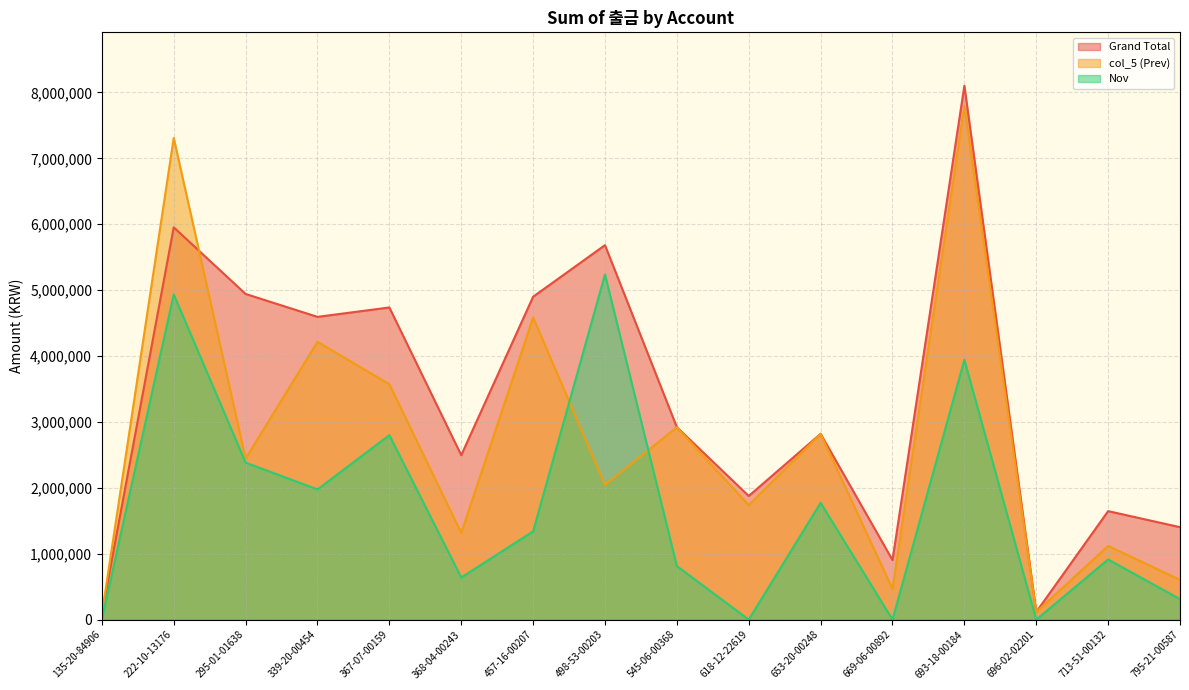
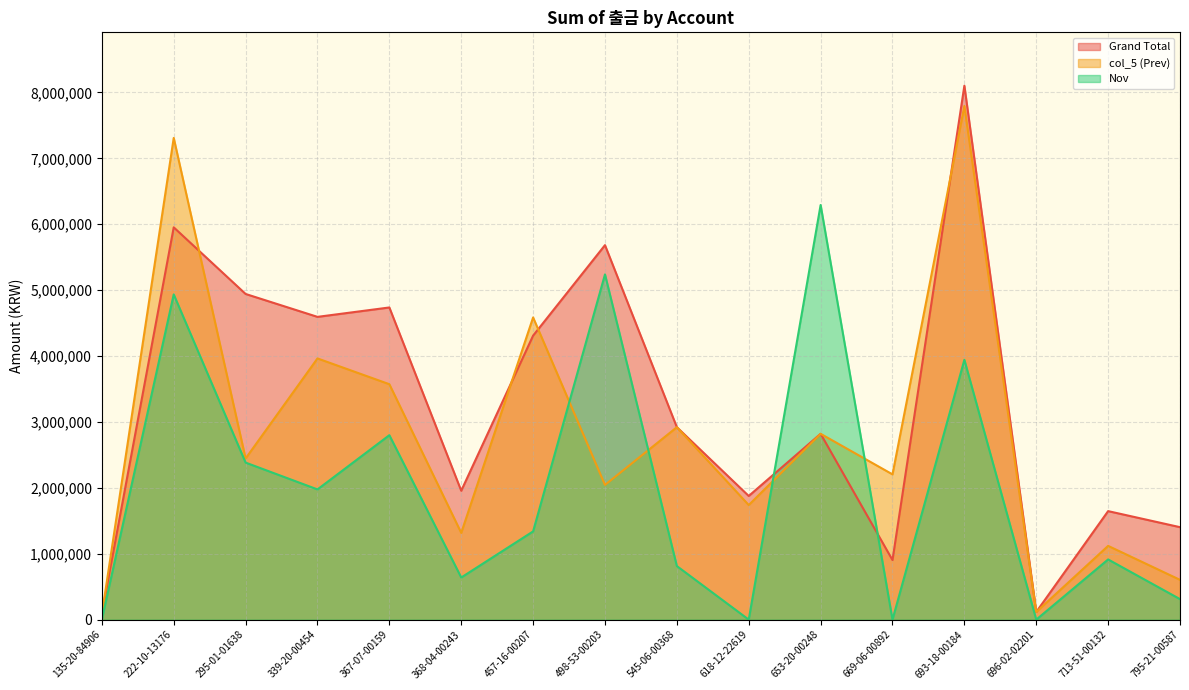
col_5 (Prev), 339-20-00454: 4,200,000 -> 4,000,000
Grand Total, 368-04-00243: 2,500,000 -> 2,000,000
Grand Total, 457-16-00207: 4,900,000 -> 4,300,000
Nov, 653-20-00248: 1,800,000 -> 6,300,000
col_5 (Prev), 669-06-00892: 500,000 -> 2,200,000
